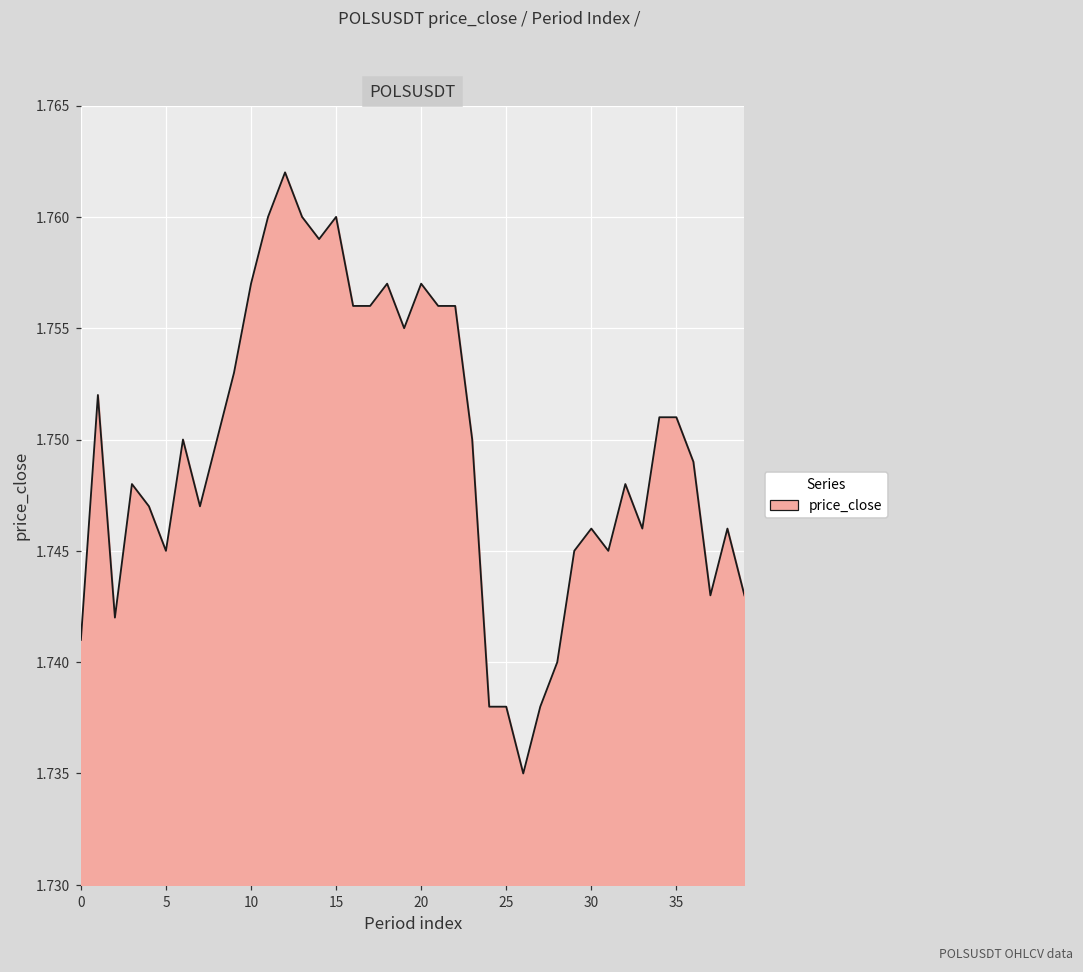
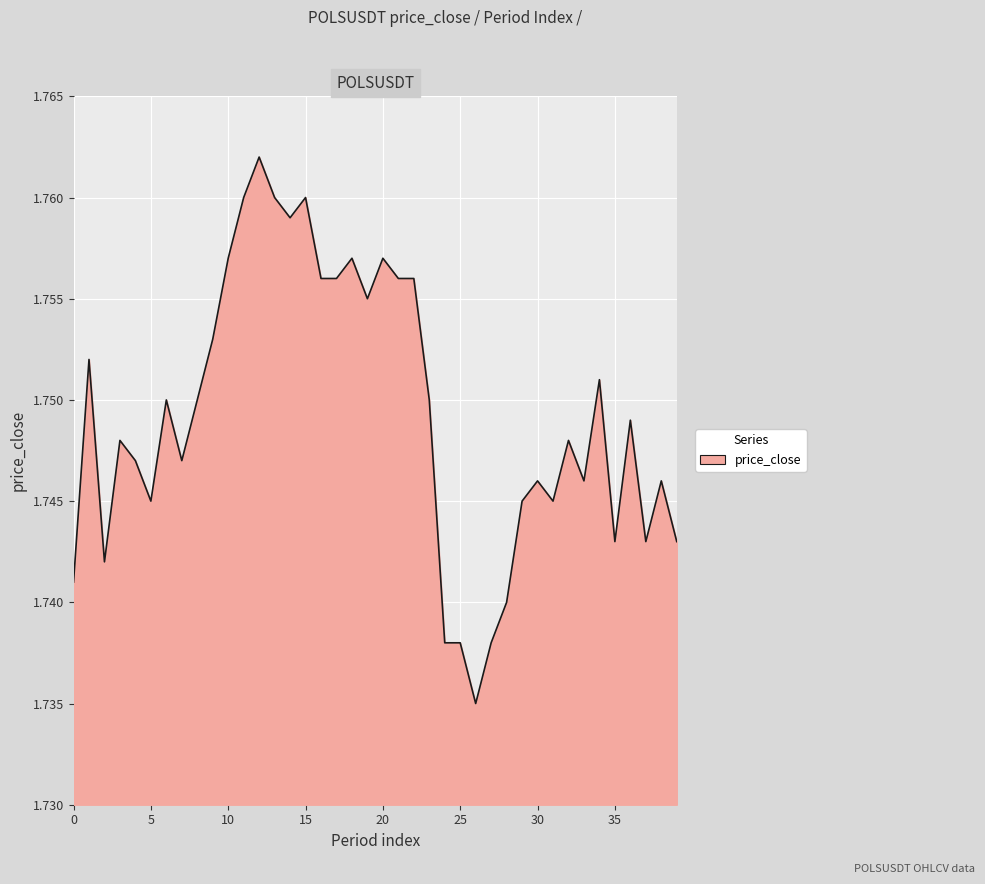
35: 1.751 -> 1.743
